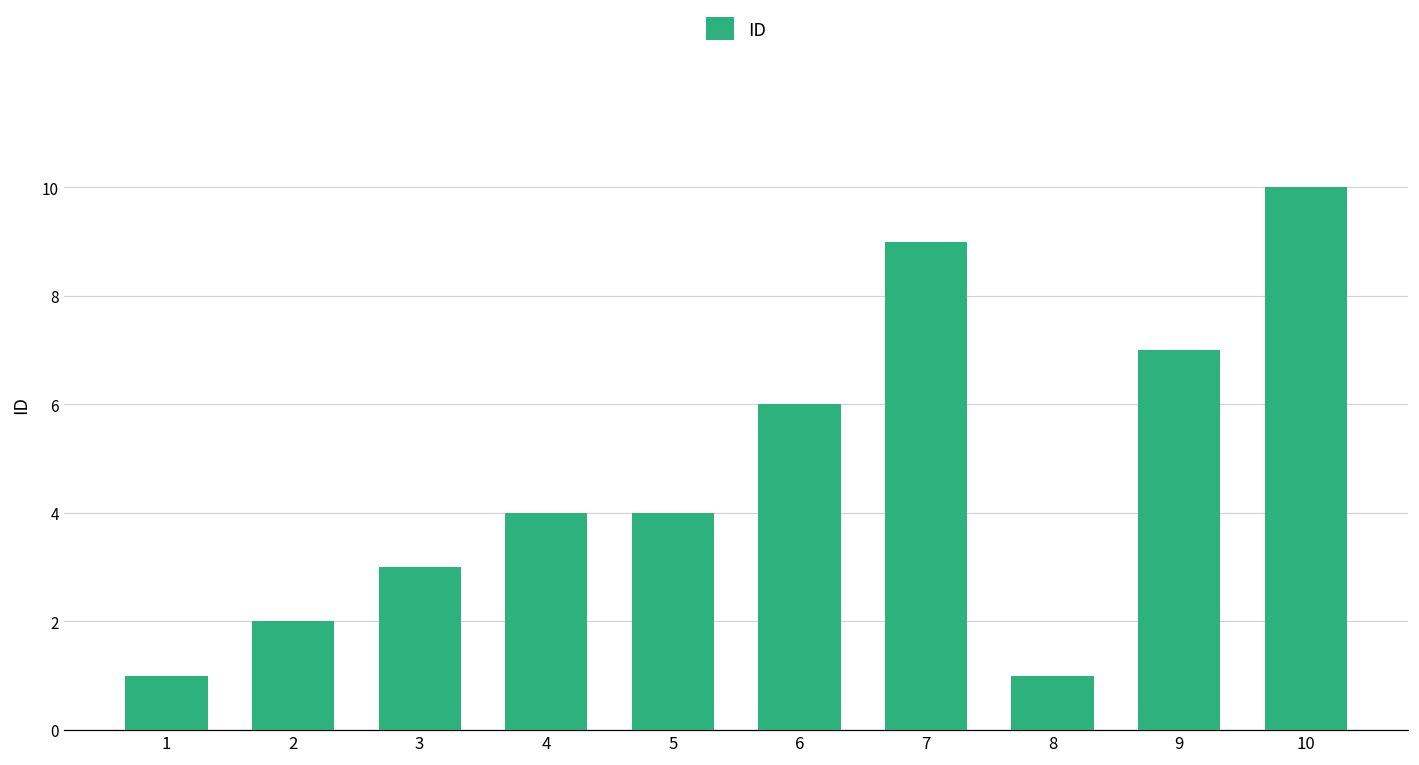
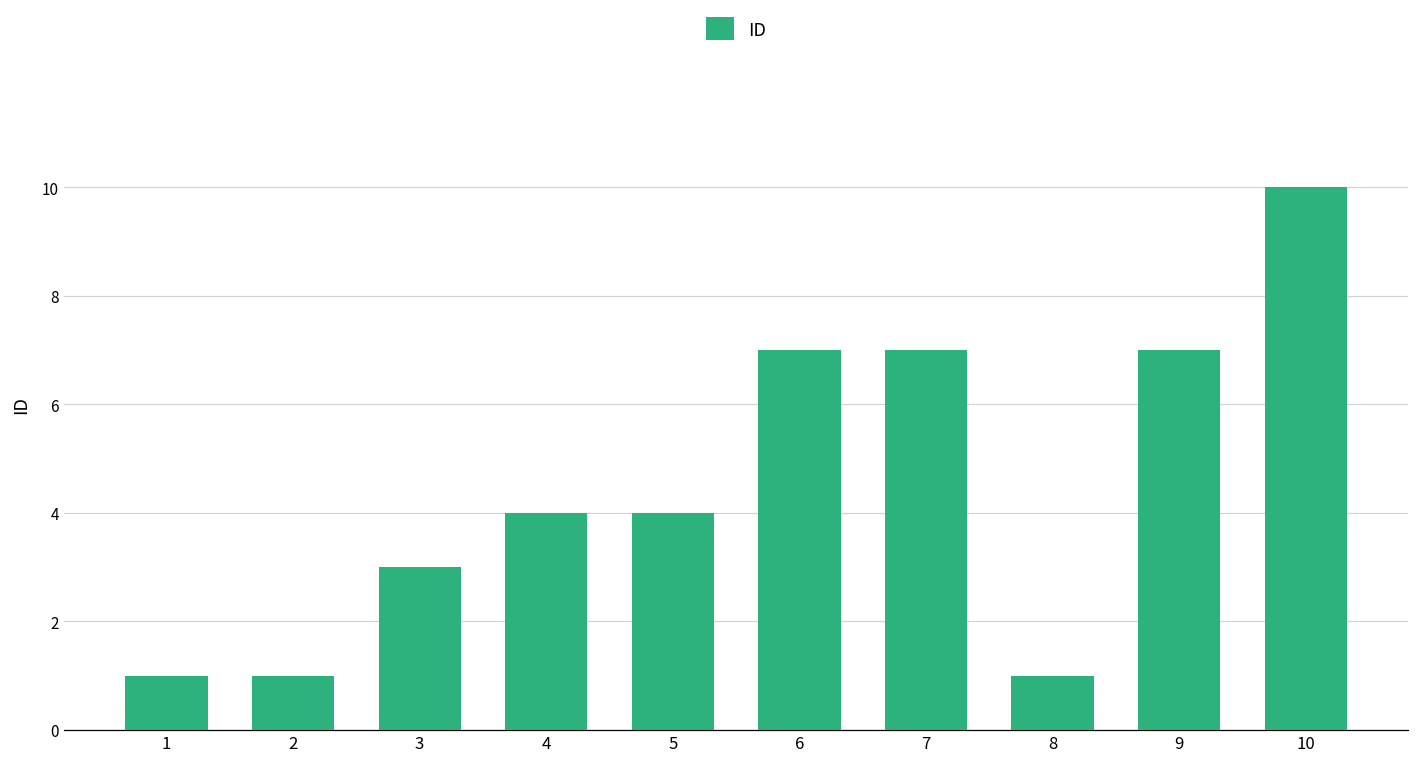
2: 2 -> 1
6: 6 -> 7
7: 9 -> 7
